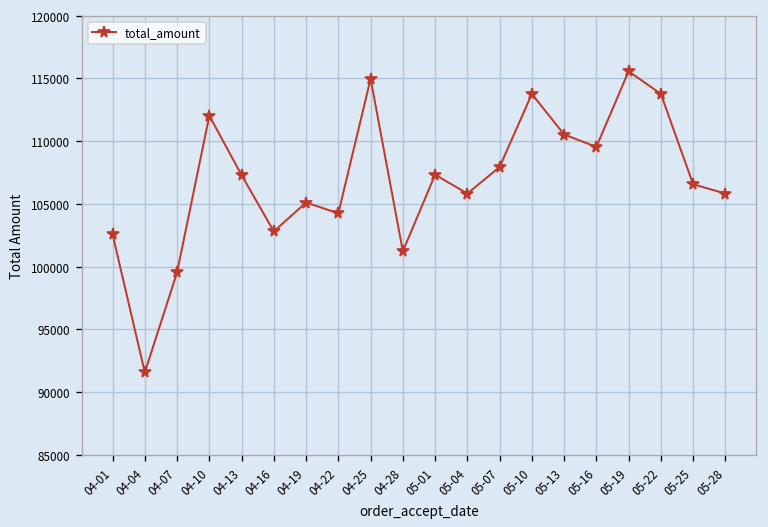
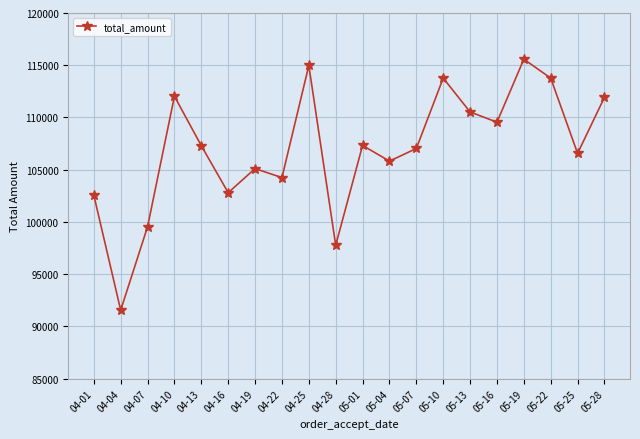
04-28: 101200 -> 97800
05-07: 107900 -> 107000
05-28: 105800 -> 111900
